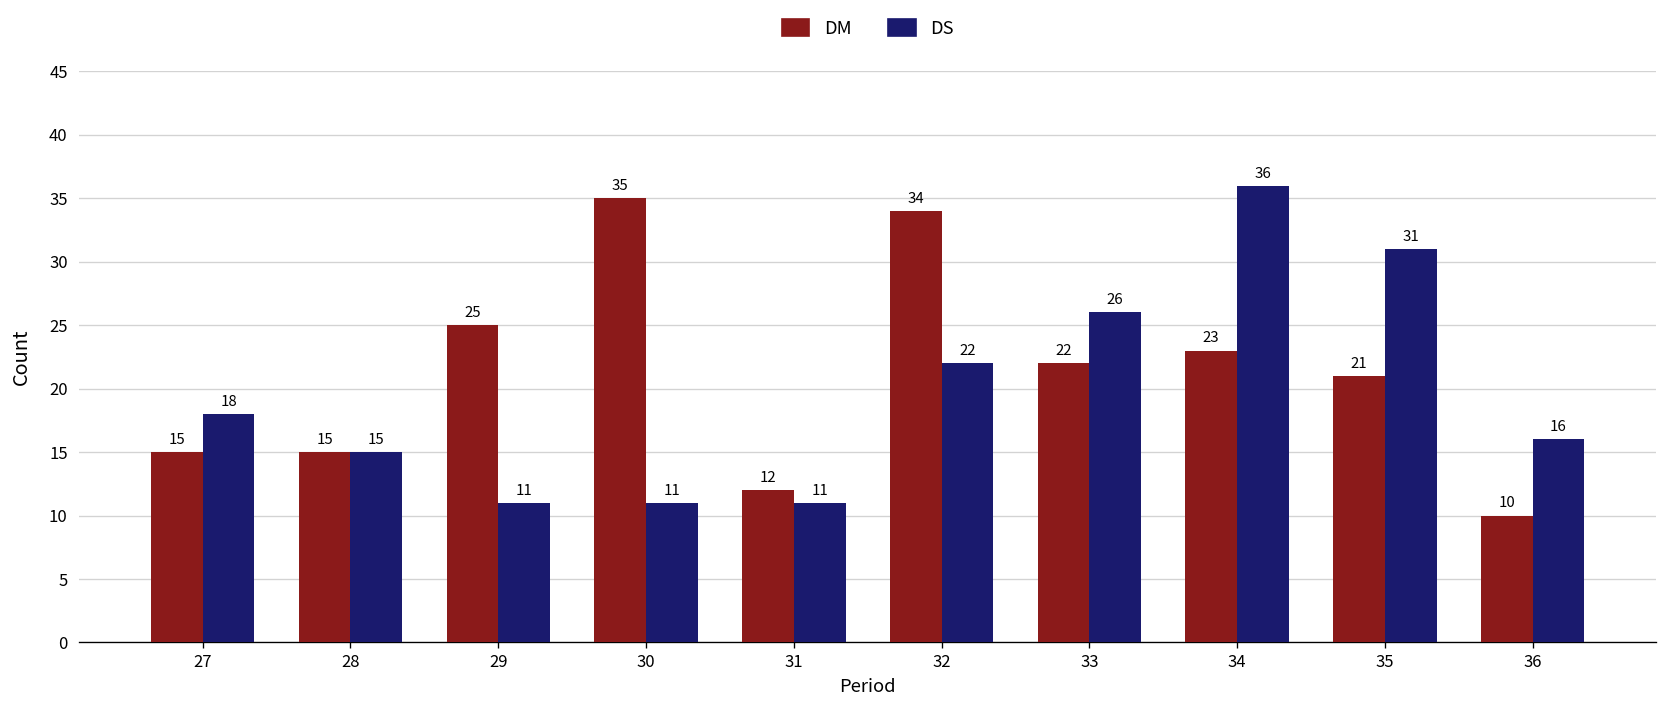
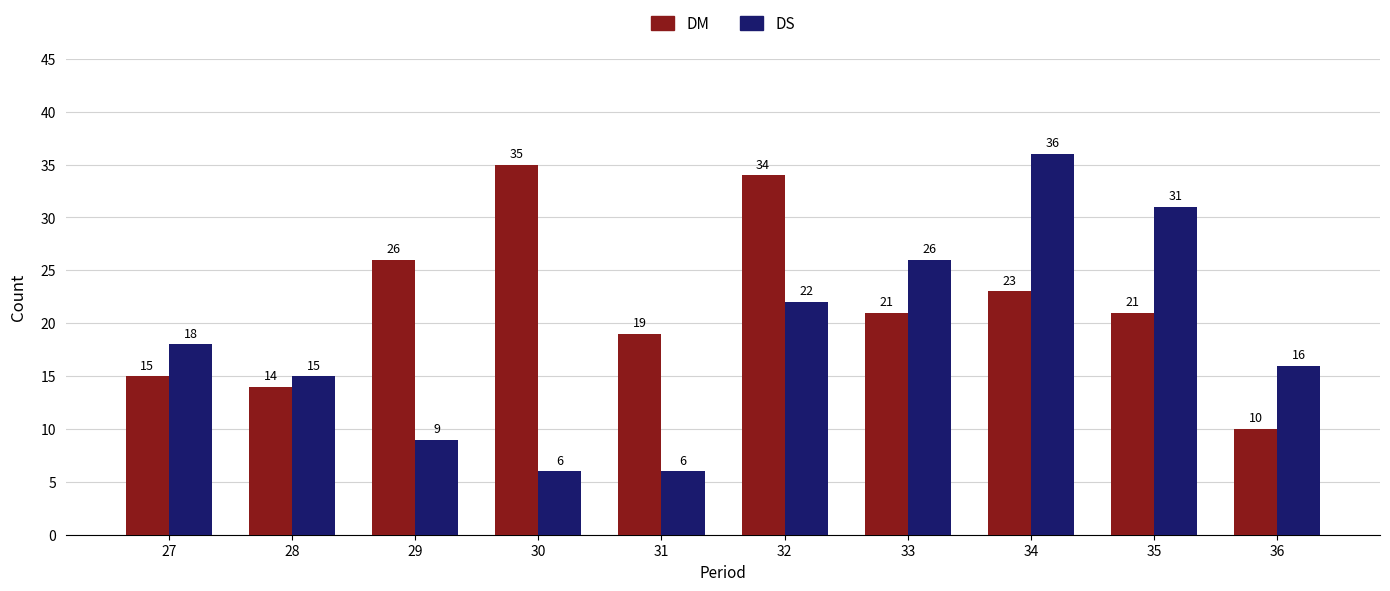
DM, 28: 15 -> 14
DM, 29: 25 -> 26
DS, 29: 11 -> 9
DS, 30: 11 -> 6
DM, 31: 12 -> 19
DS, 31: 11 -> 6
DM, 33: 22 -> 21
